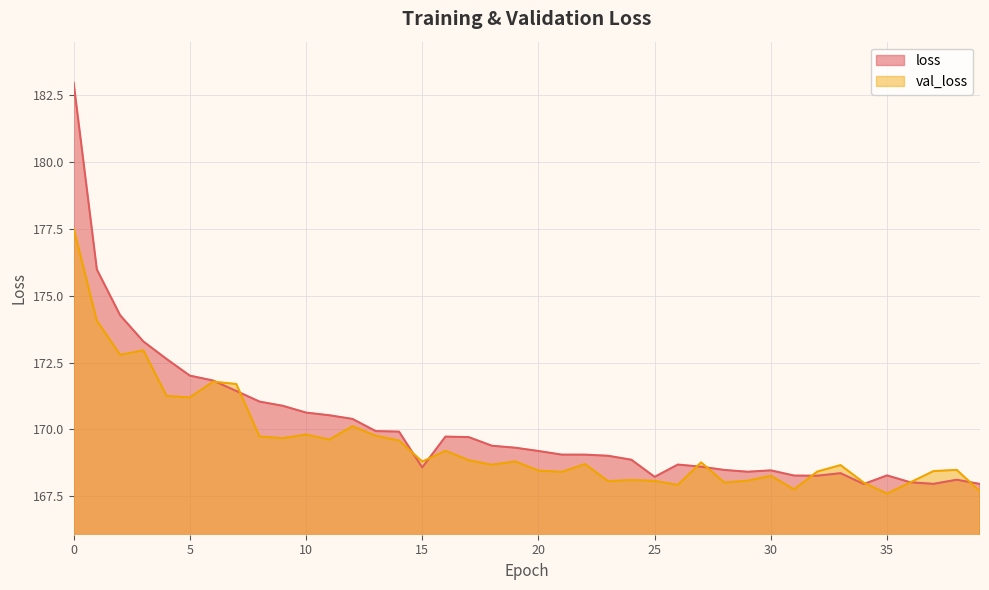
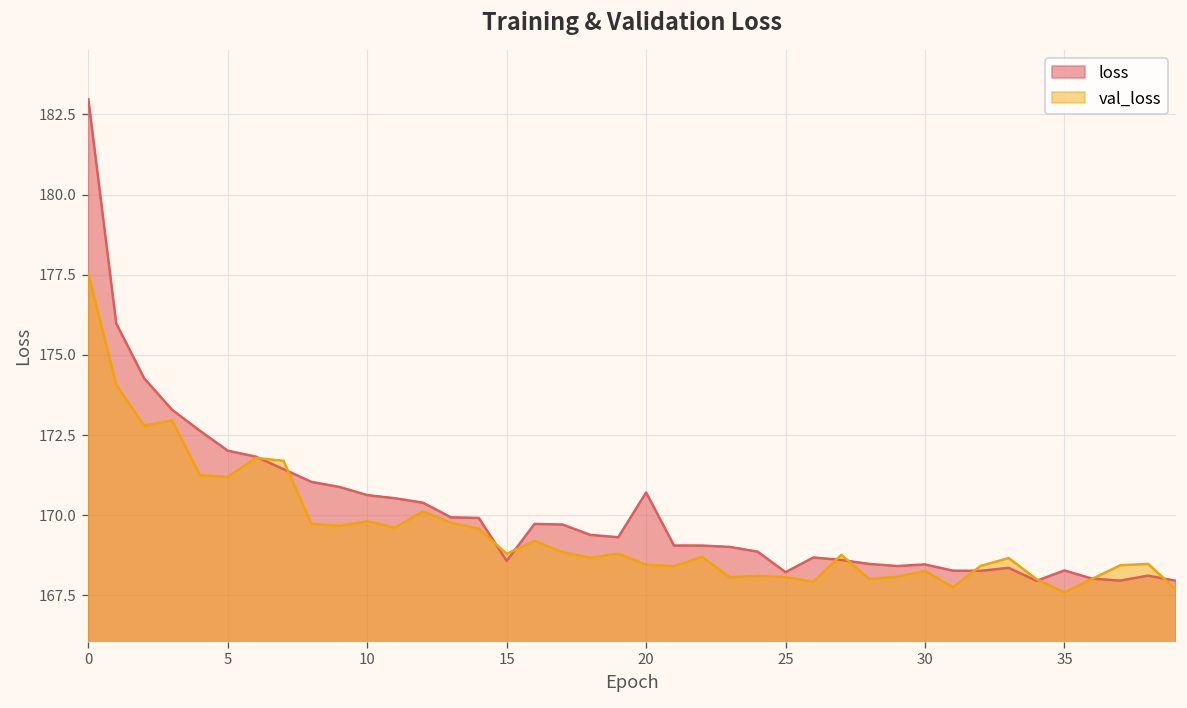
loss, 20: 169.2 -> 170.7
